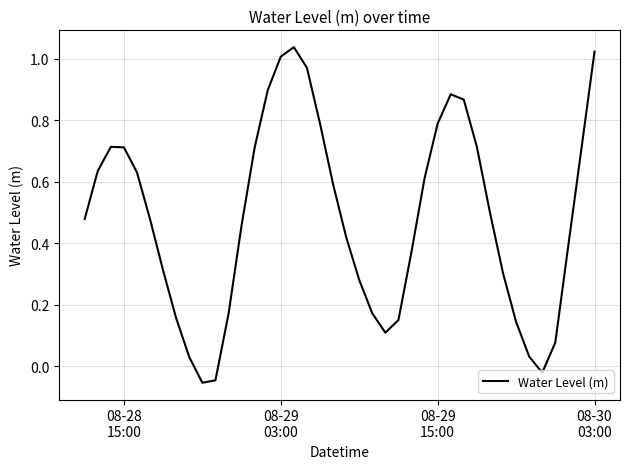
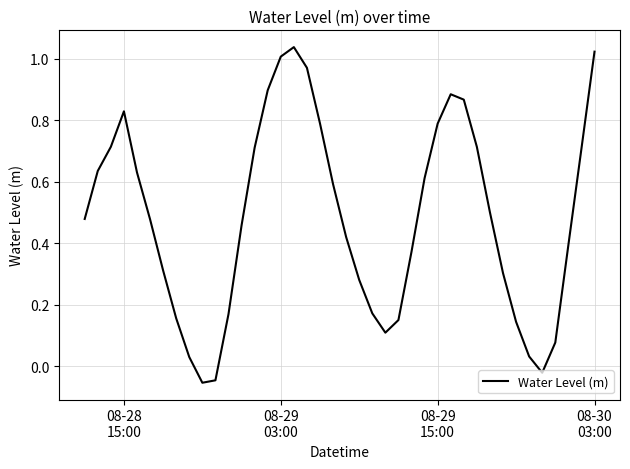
08-28 15:00: 0.71 -> 0.83
